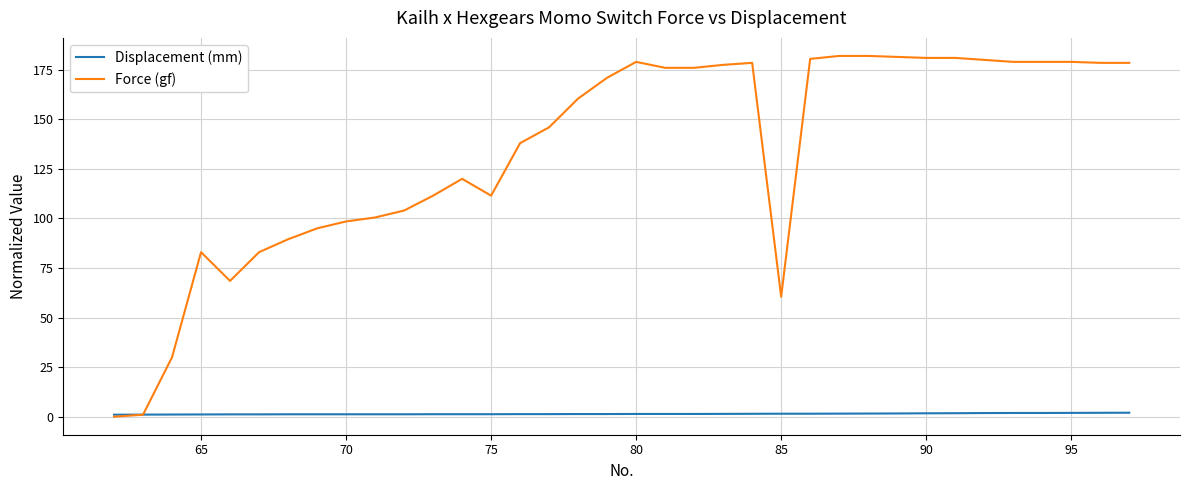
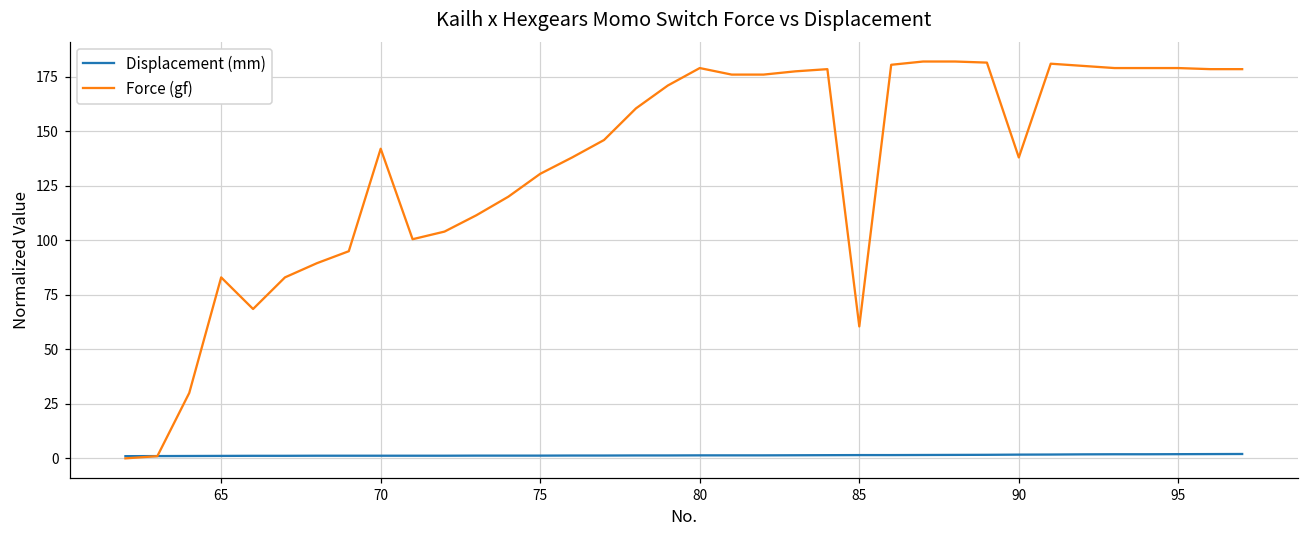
Force (gf), 70: 98 -> 142
Force (gf), 75: 112 -> 131
Force (gf), 90: 181 -> 138
